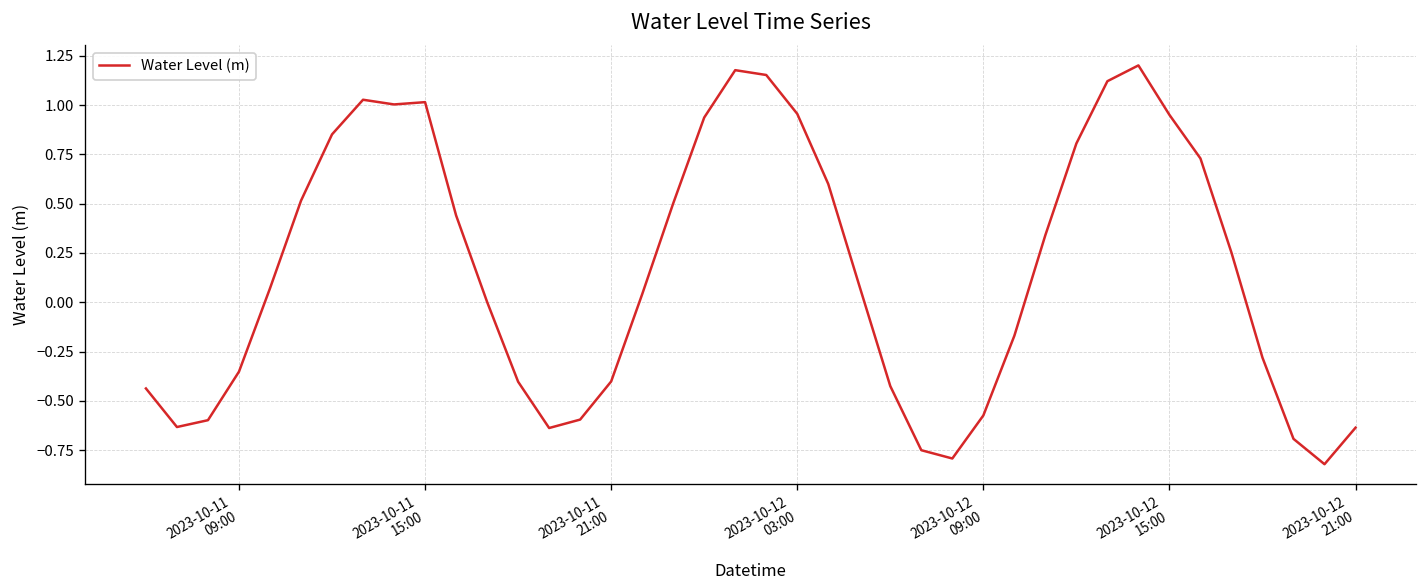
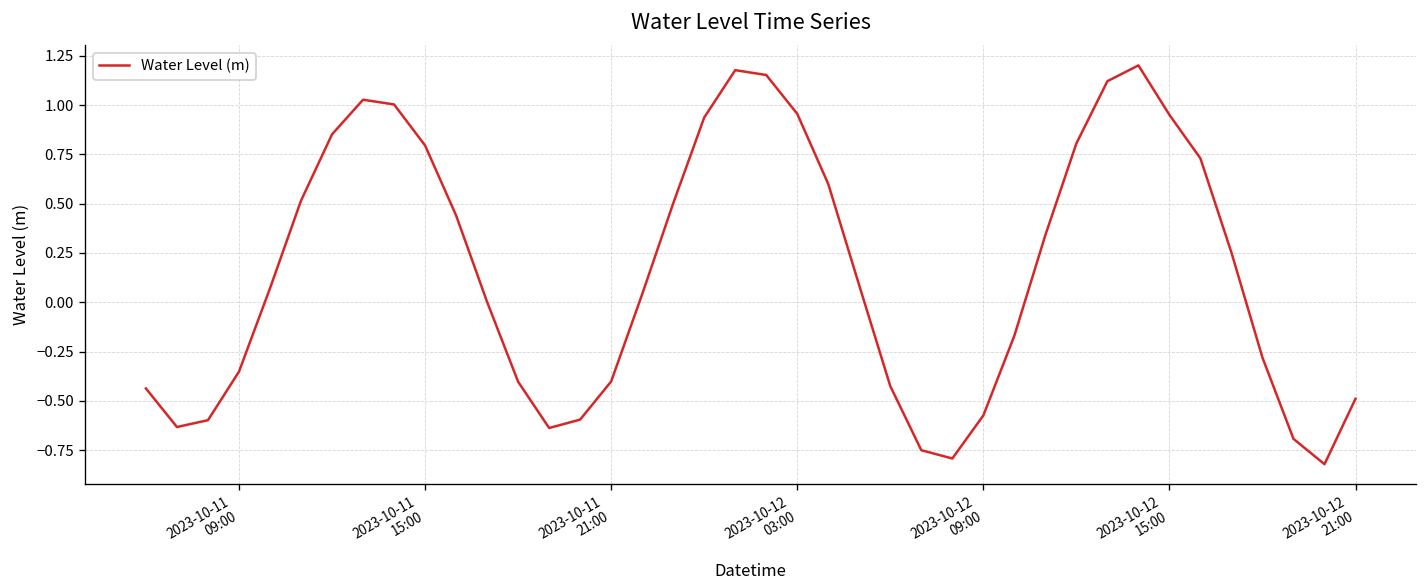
2023-10-11 15:00: 1.01 -> 0.80
2023-10-12 21:00: -0.64 -> -0.49
